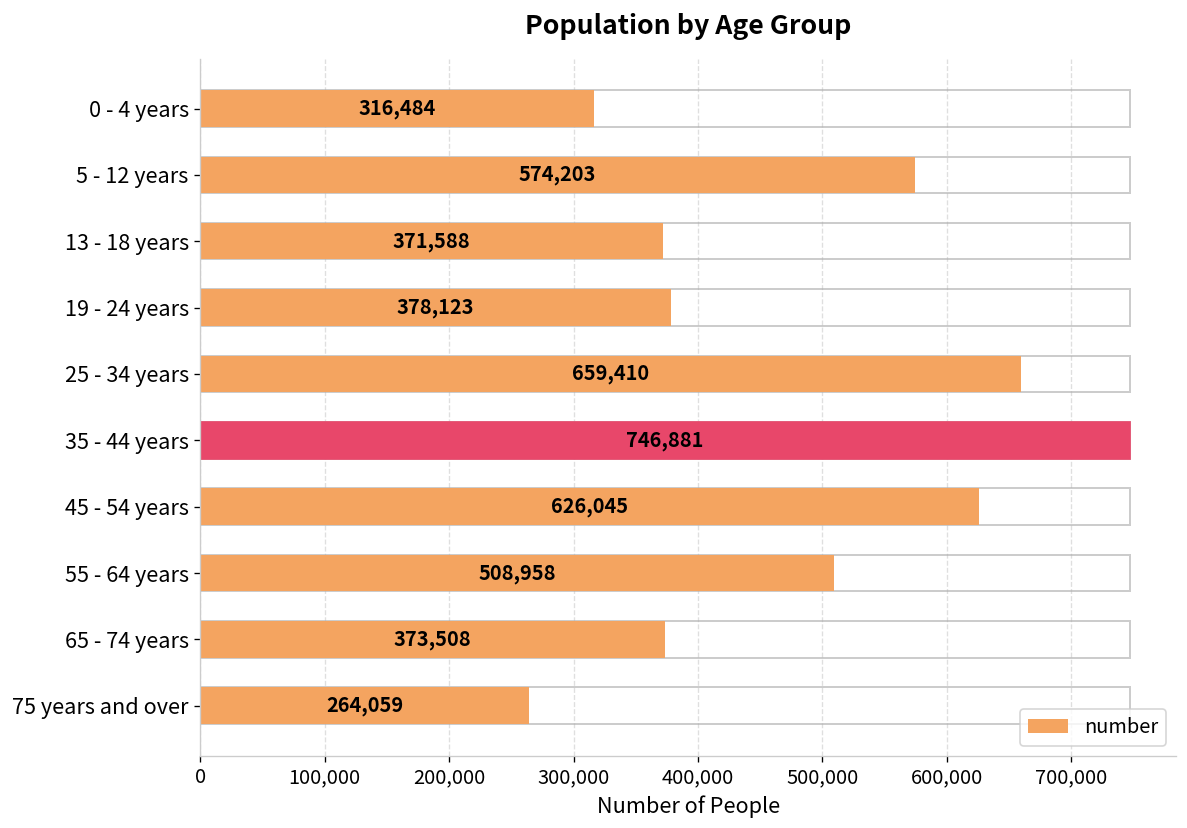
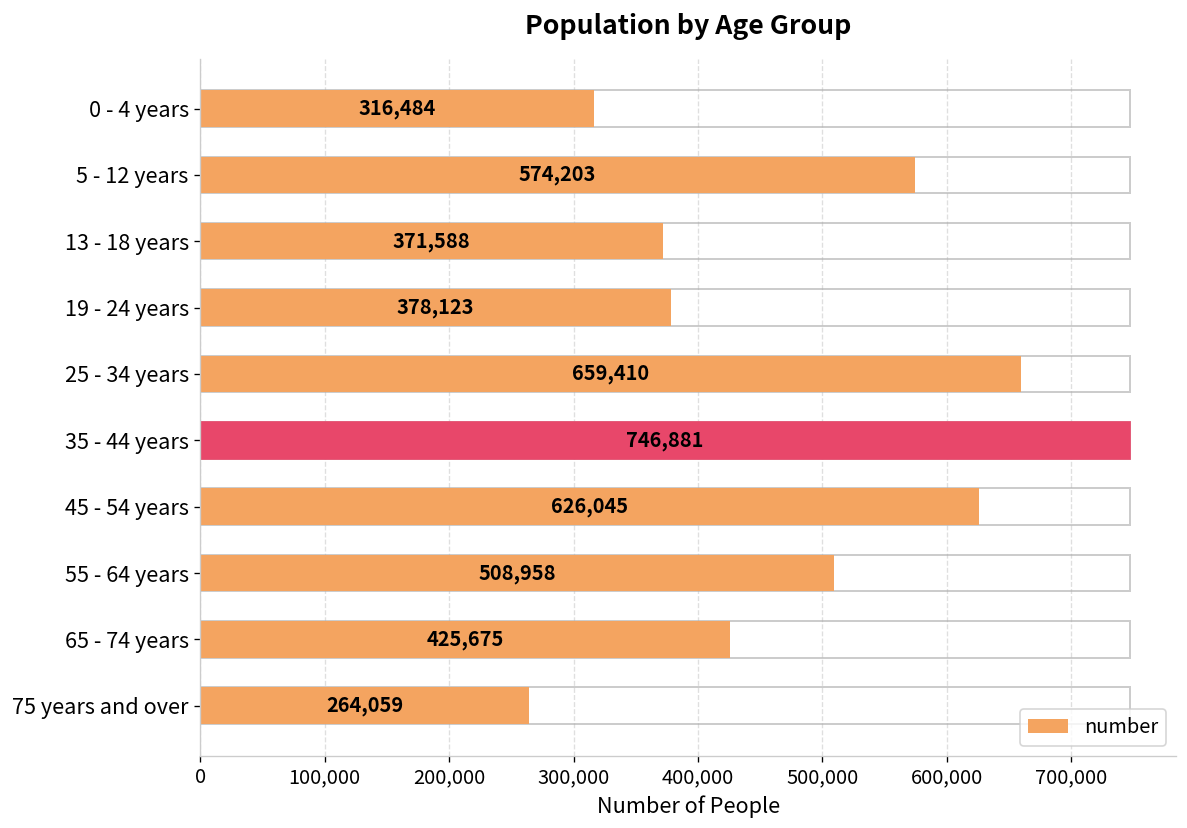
number, 65 - 74 years: 373,508 -> 425,675
